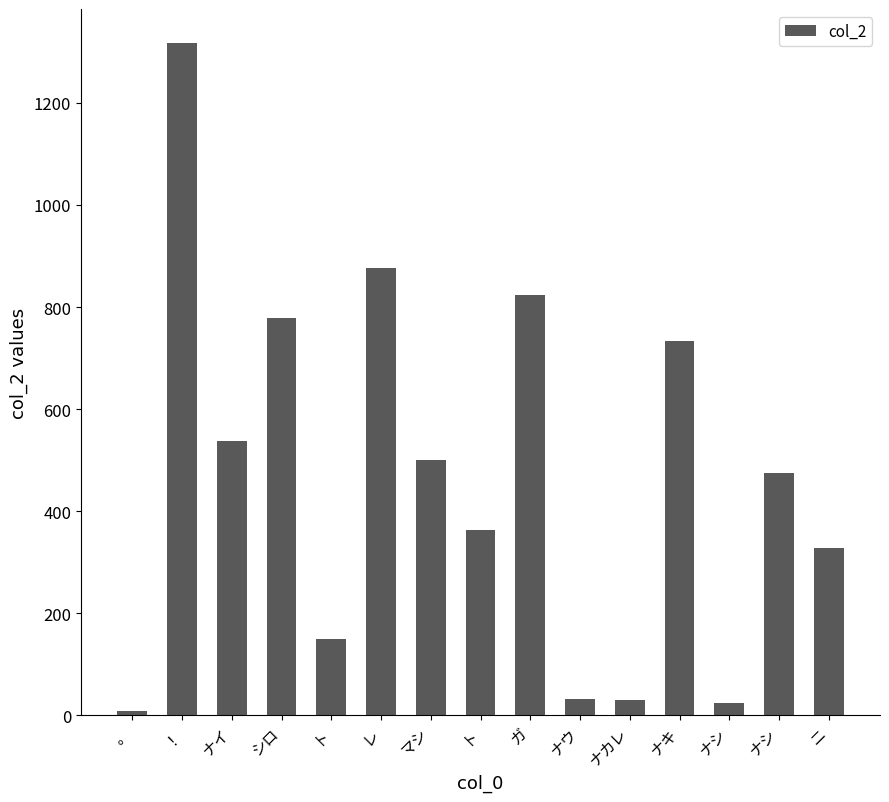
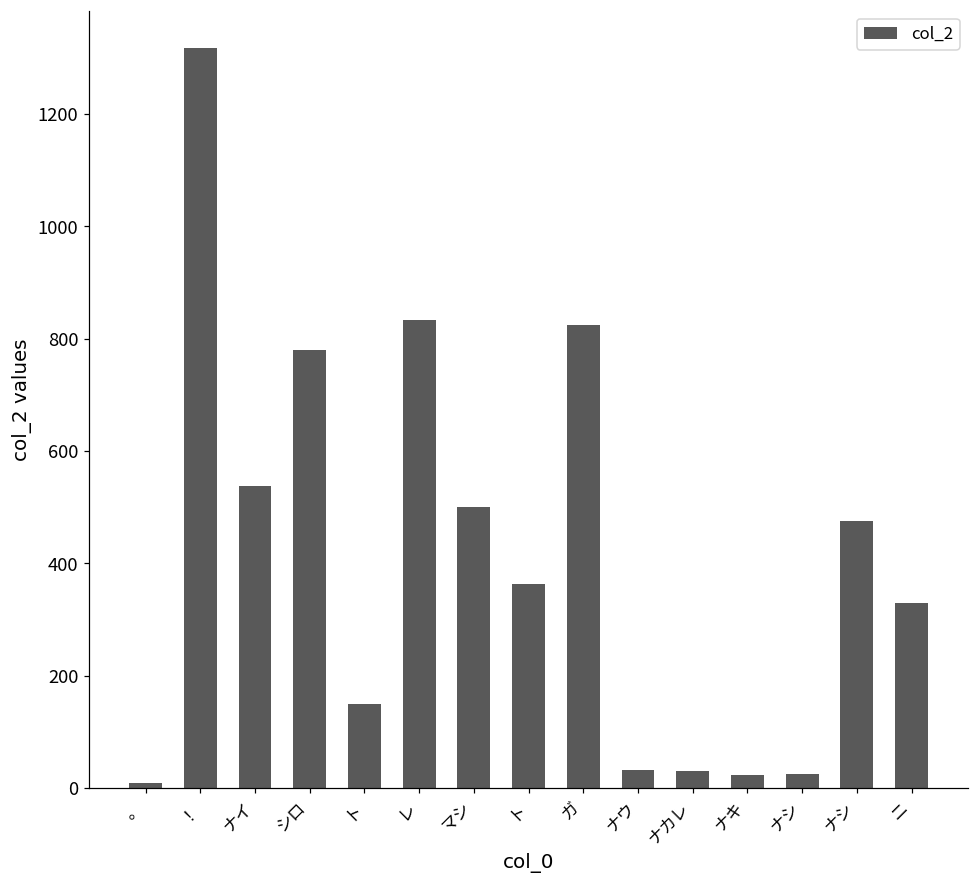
レ: 880 -> 830
ナキ: 730 -> 20
